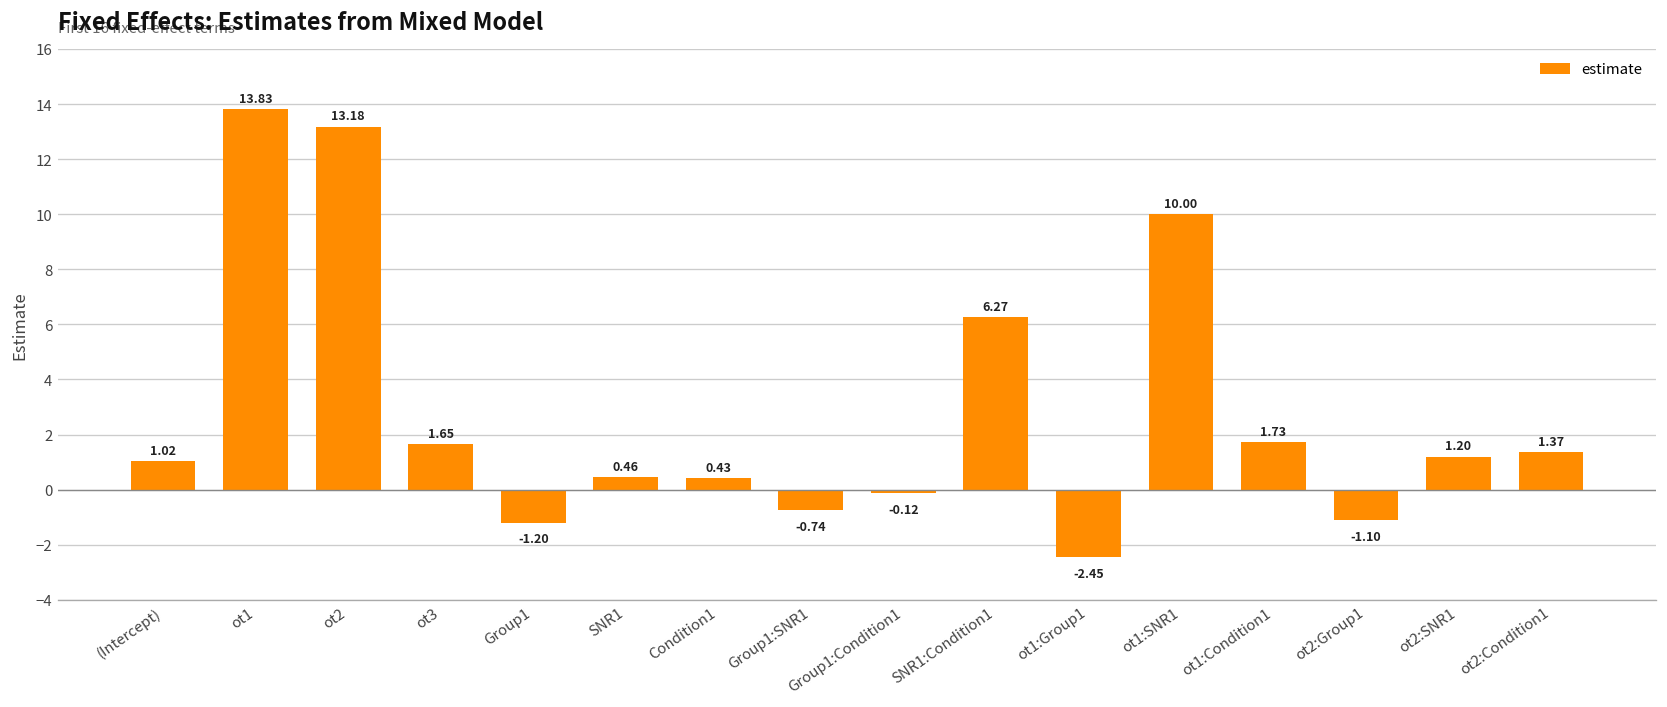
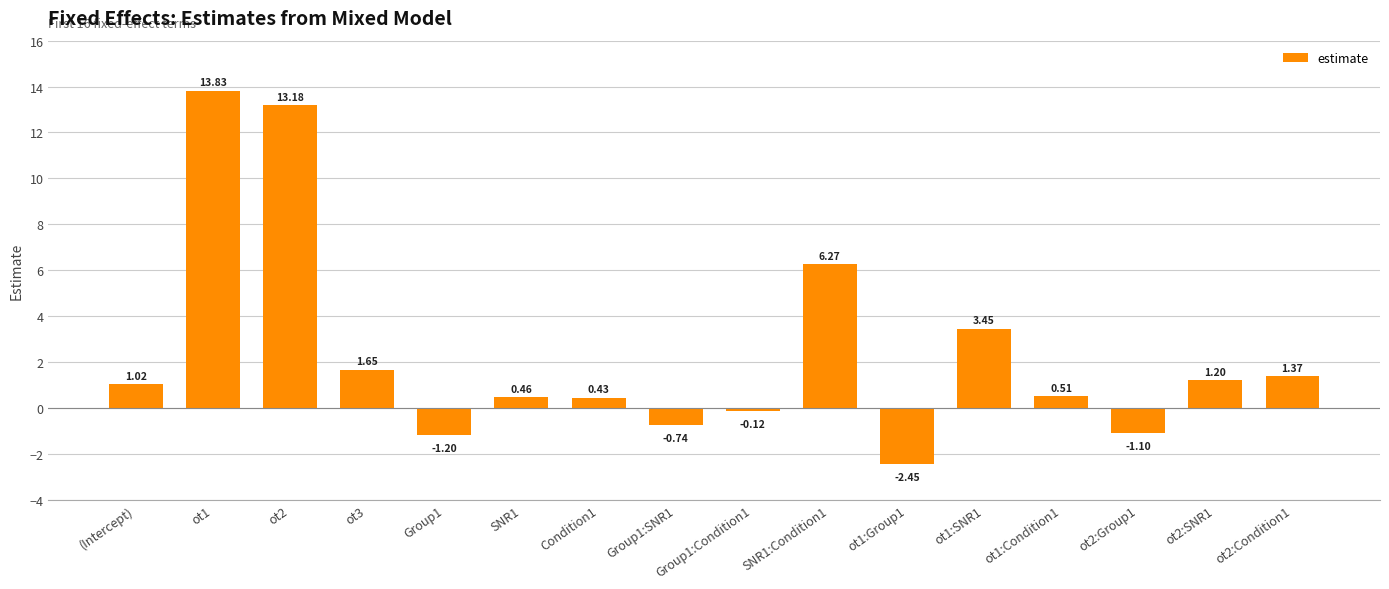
ot1:SNR1: 10.00 -> 3.45
ot1:Condition1: 1.73 -> 0.51
